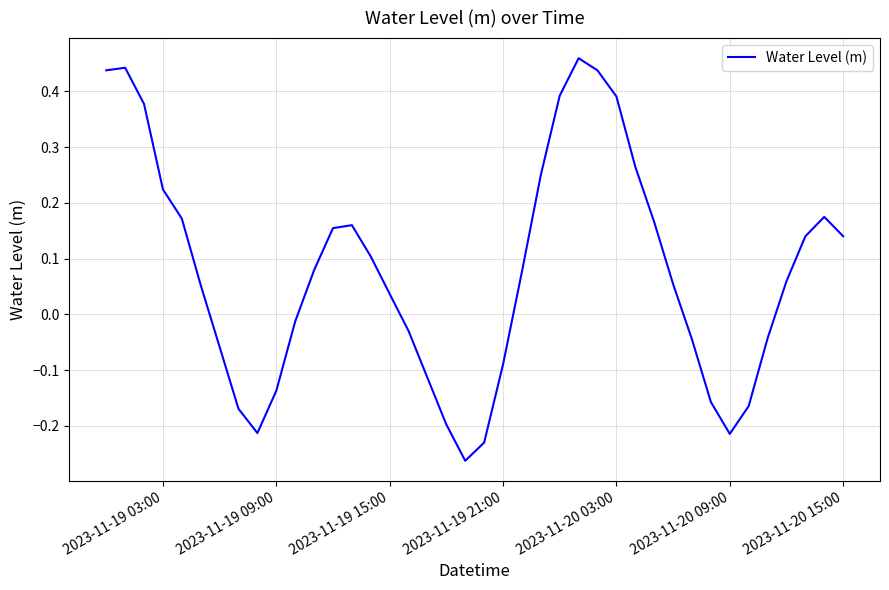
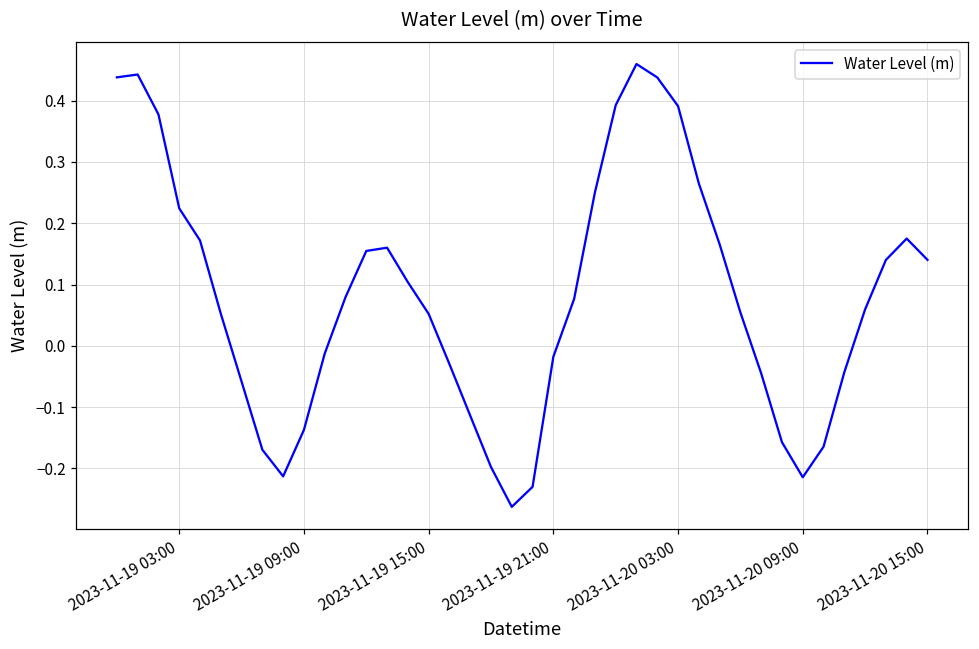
2023-11-19 15:00: 0.04 -> 0.05
2023-11-19 21:00: -0.09 -> -0.02
